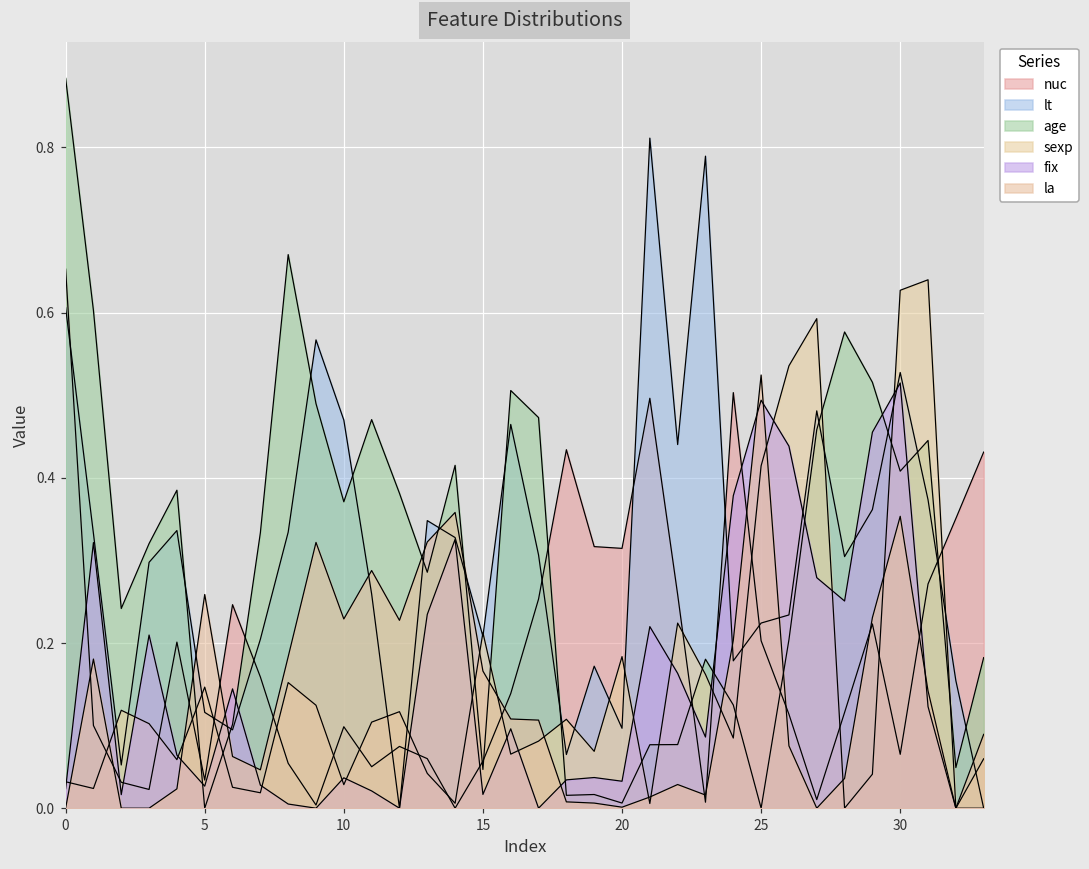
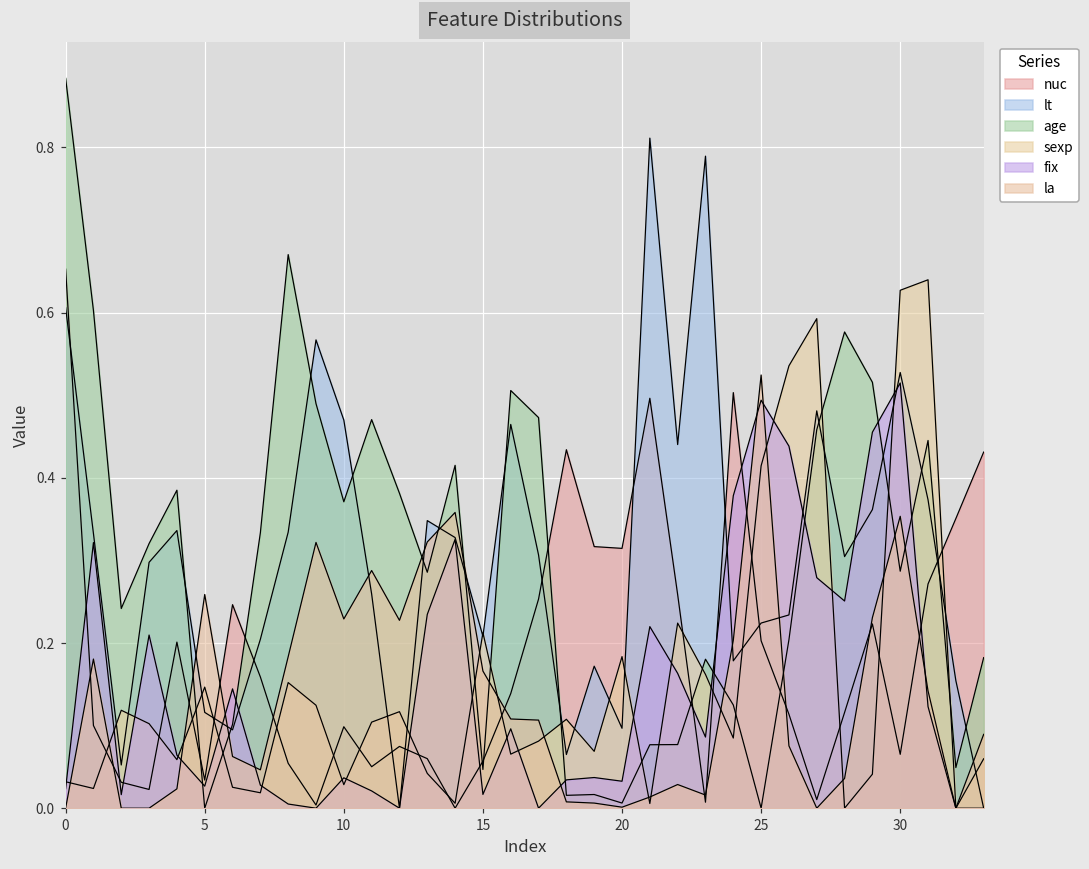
age, 30: 0.41 -> 0.29
